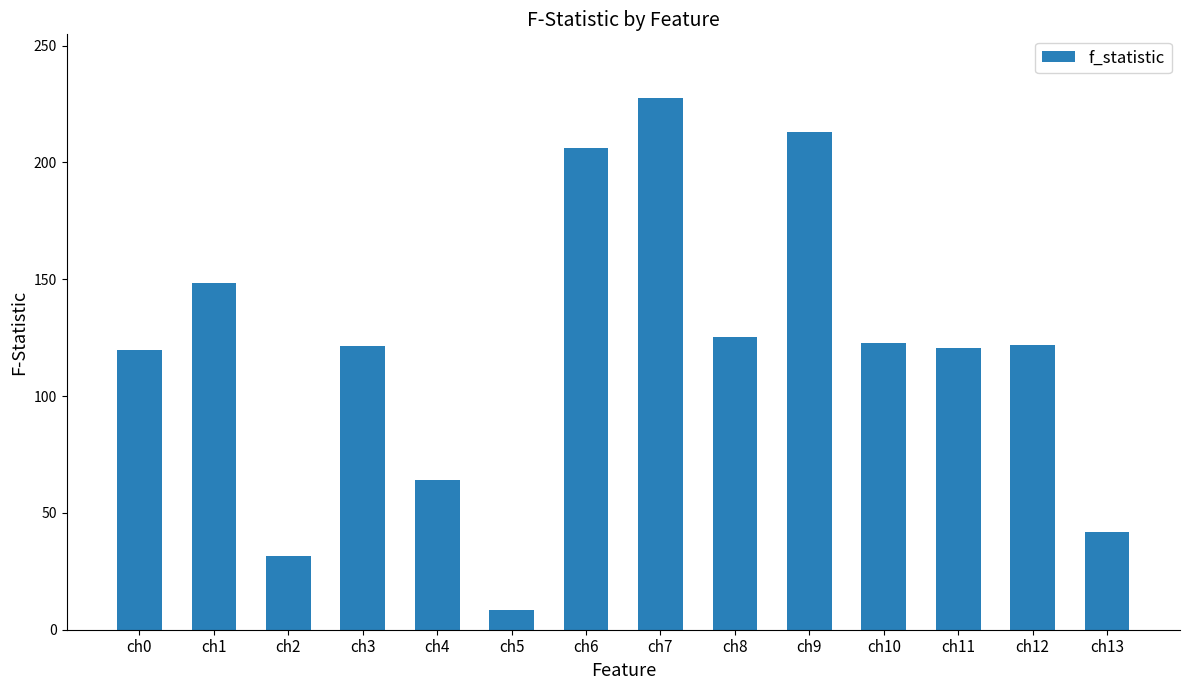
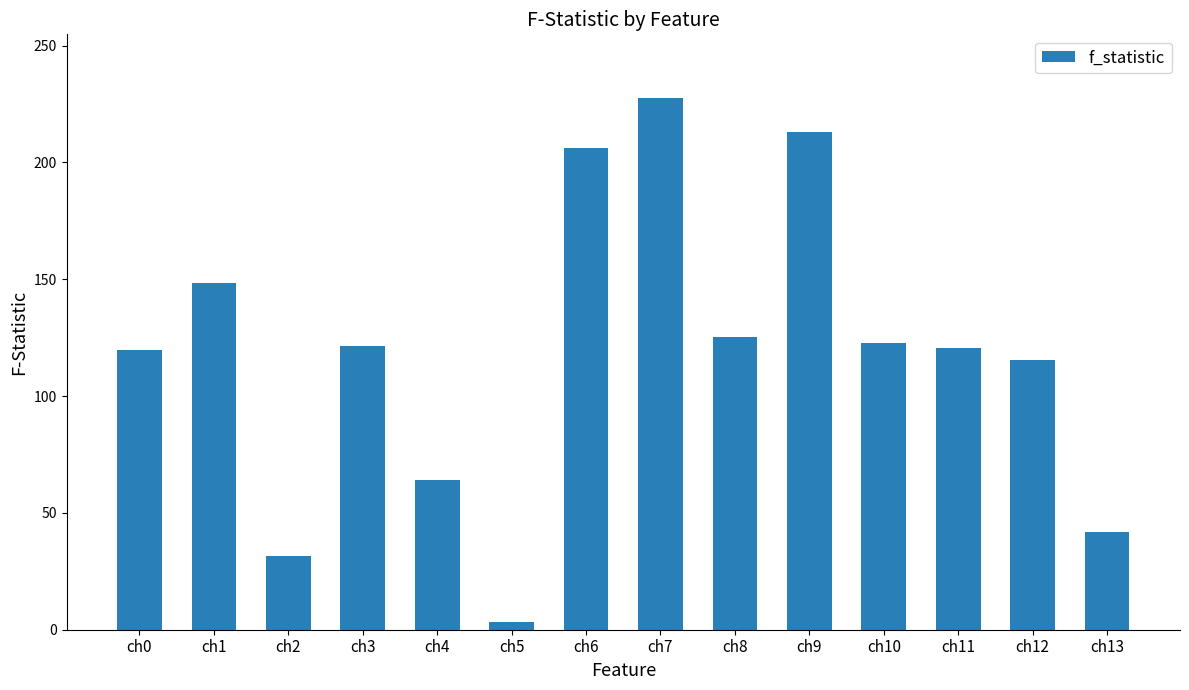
ch5: 9 -> 3
ch12: 122 -> 116
